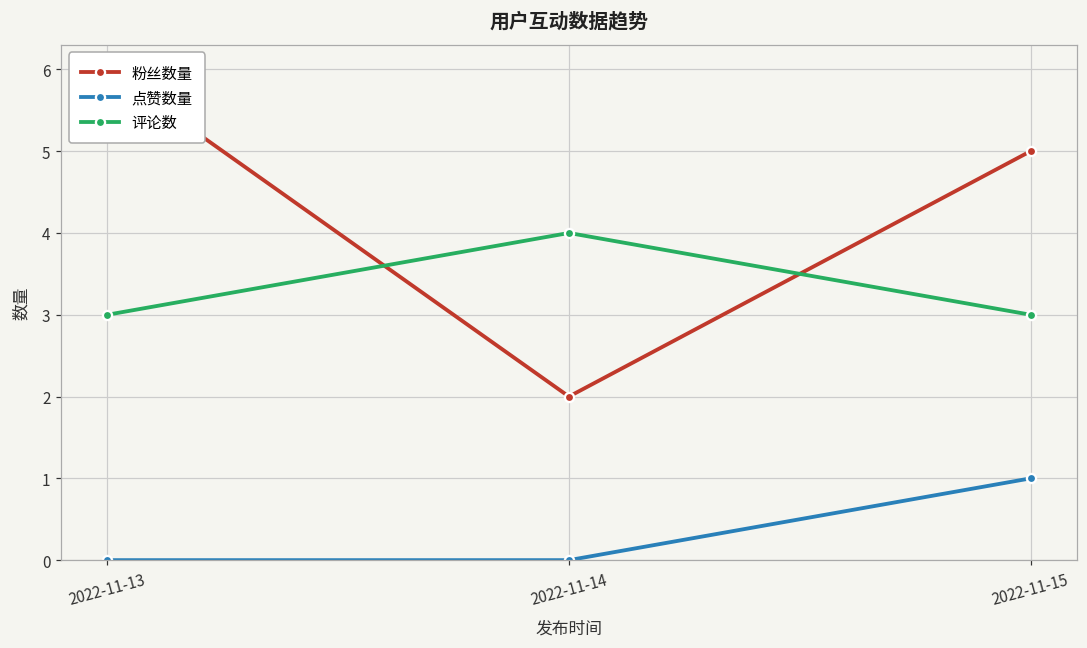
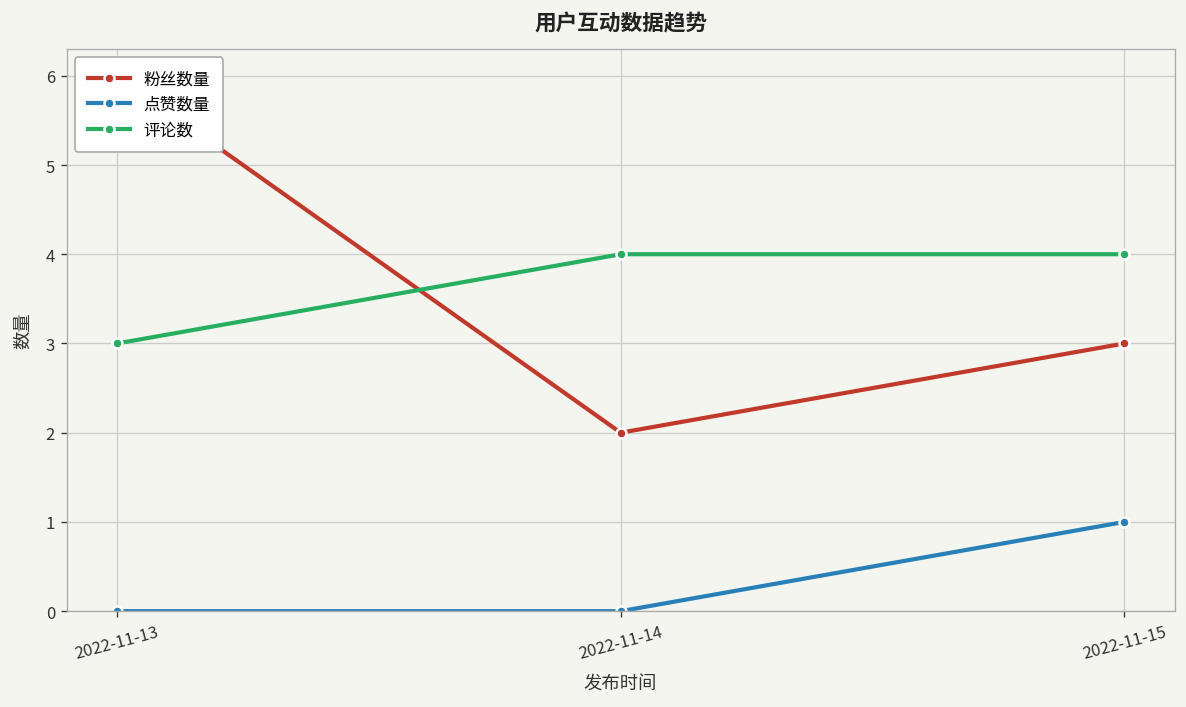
粉丝数量, 2022-11-15: 5 -> 3
评论数, 2022-11-15: 3 -> 4
